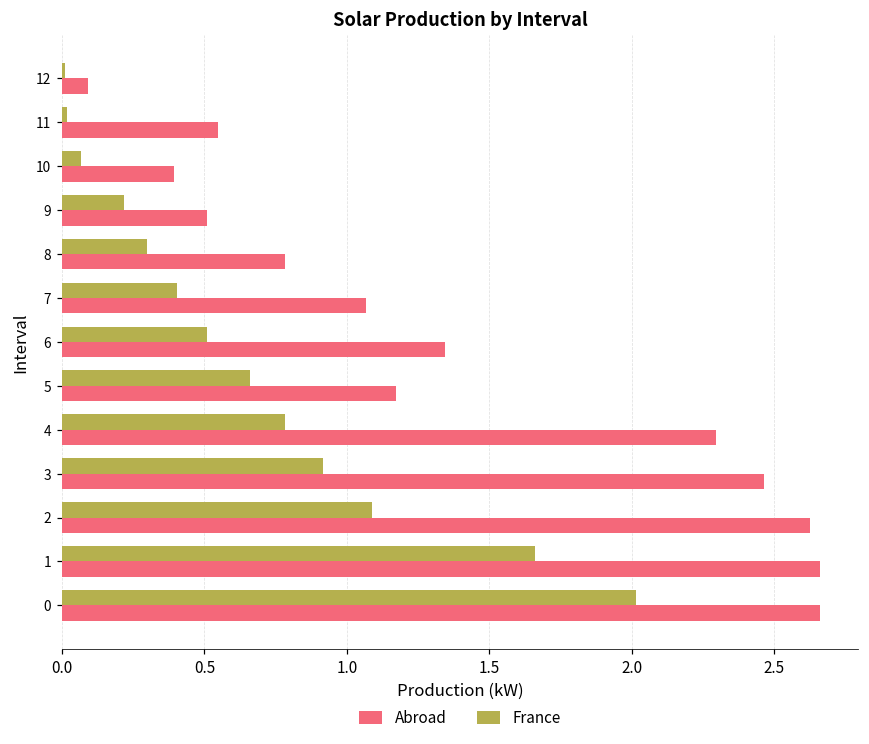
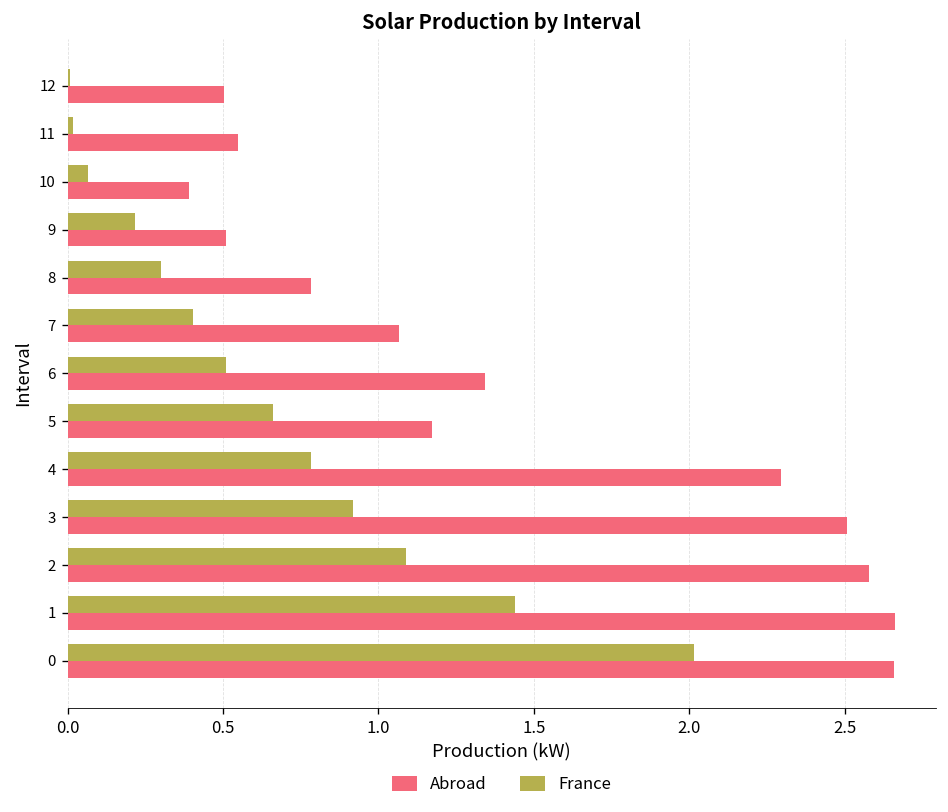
Abroad, 12: 0.09 -> 0.50
Abroad, 3: 2.46 -> 2.51
Abroad, 2: 2.63 -> 2.58
France, 1: 1.66 -> 1.44
